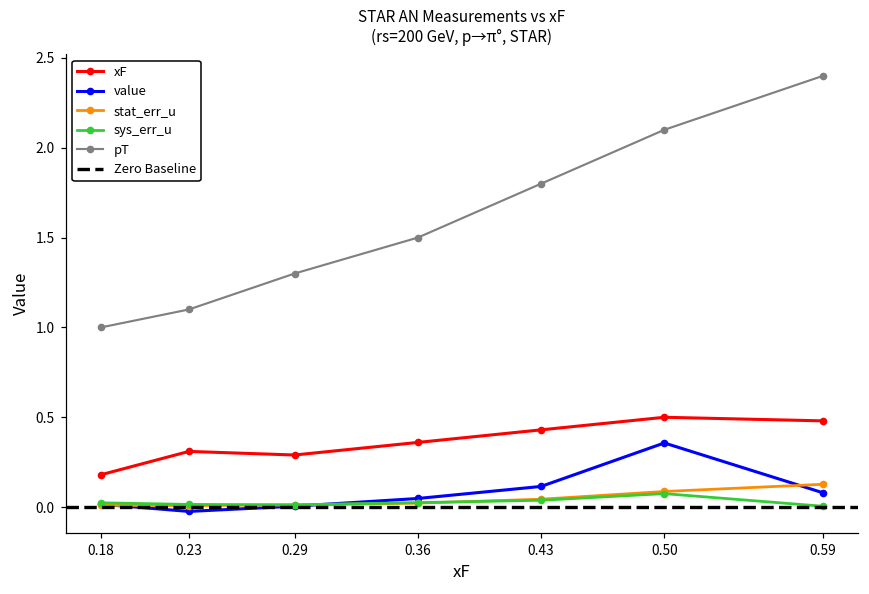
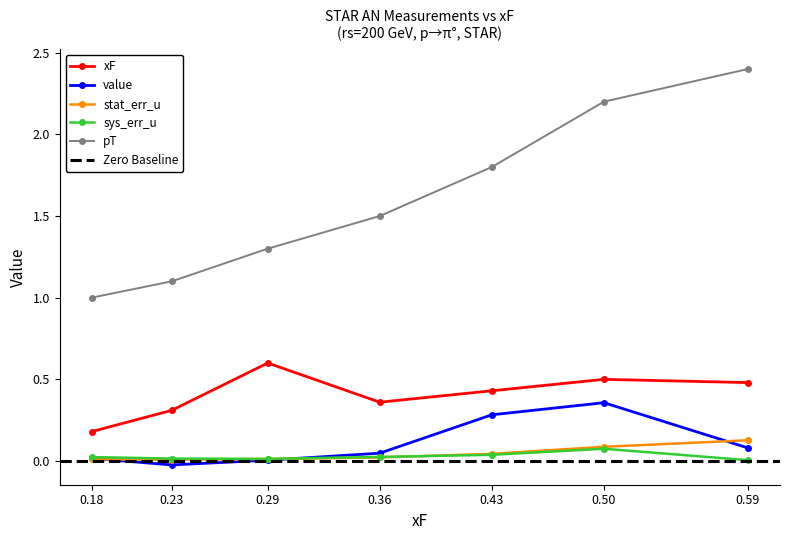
xF, 0.29: 0.29 -> 0.60
value, 0.43: 0.12 -> 0.28
pT, 0.50: 2.1 -> 2.2
